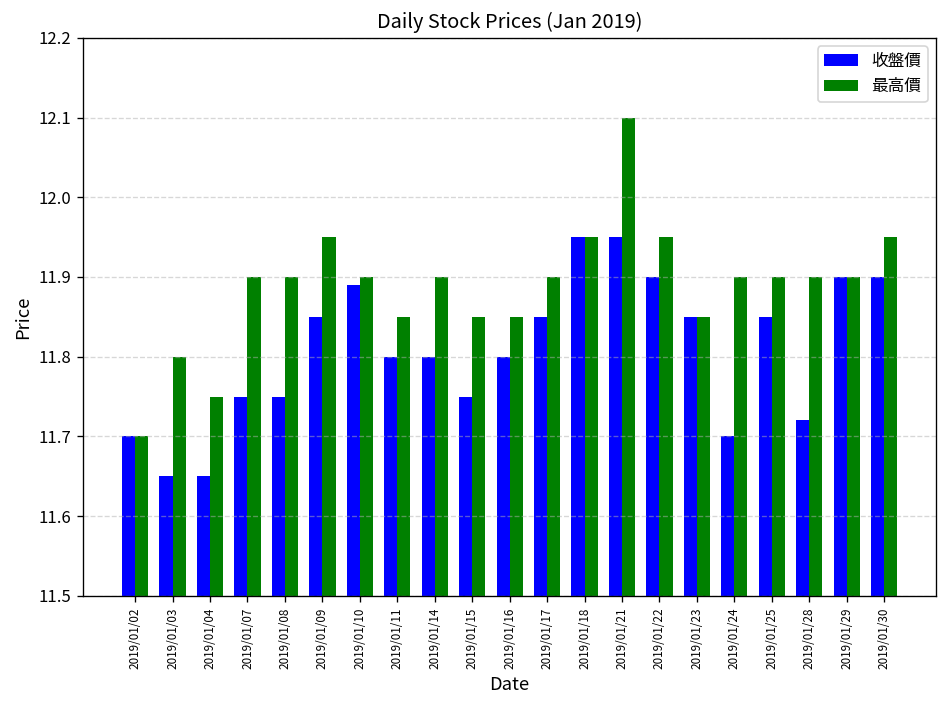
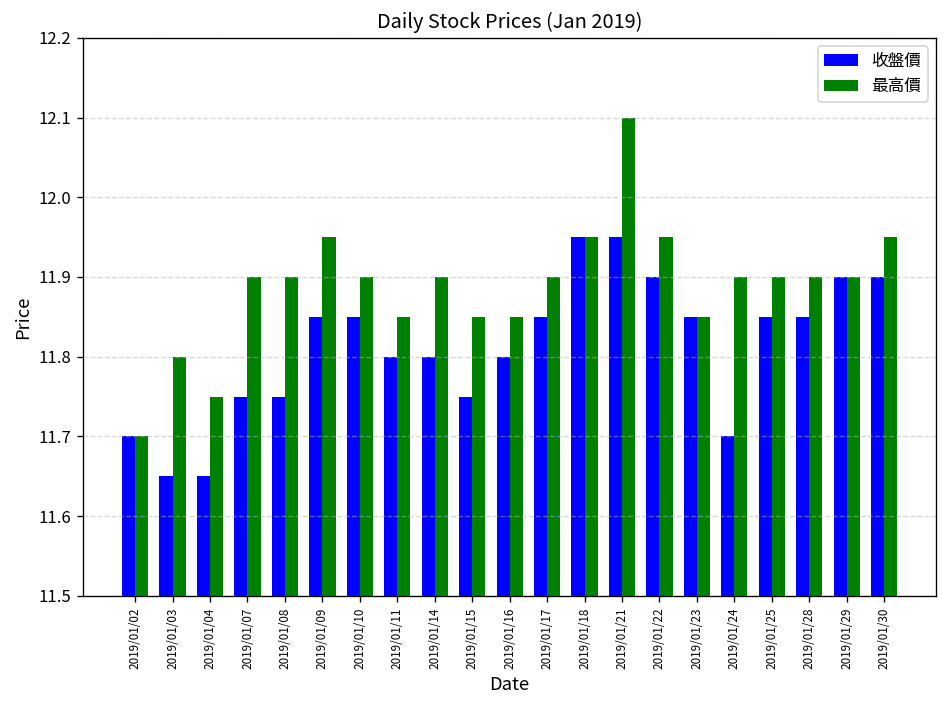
收盤價, 2019/01/10: 11.89 -> 11.85
收盤價, 2019/01/28: 11.72 -> 11.85
